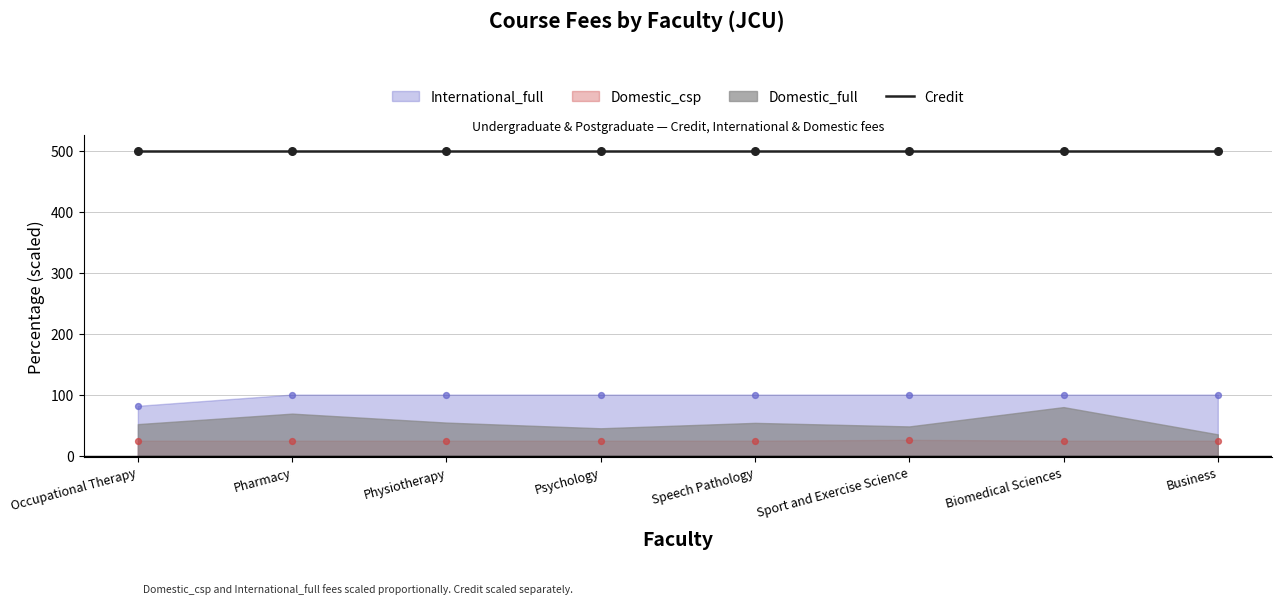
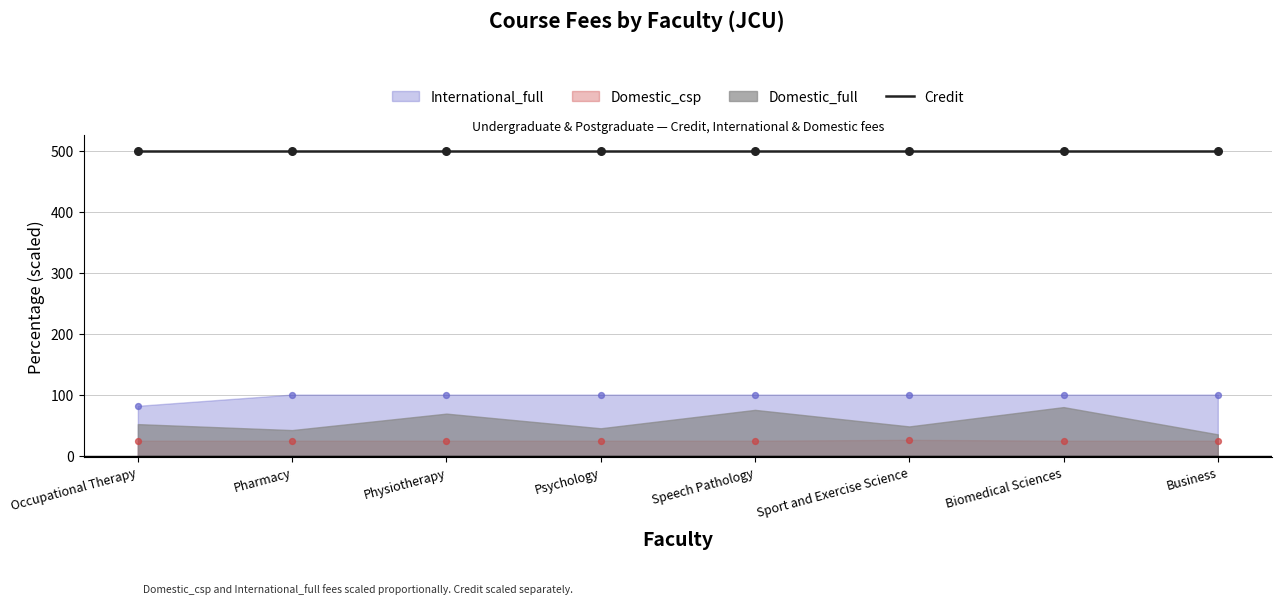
Domestic_full, Pharmacy: 70 -> 40
Domestic_full, Physiotherapy: 50 -> 70
Domestic_full, Speech Pathology: 50 -> 70
